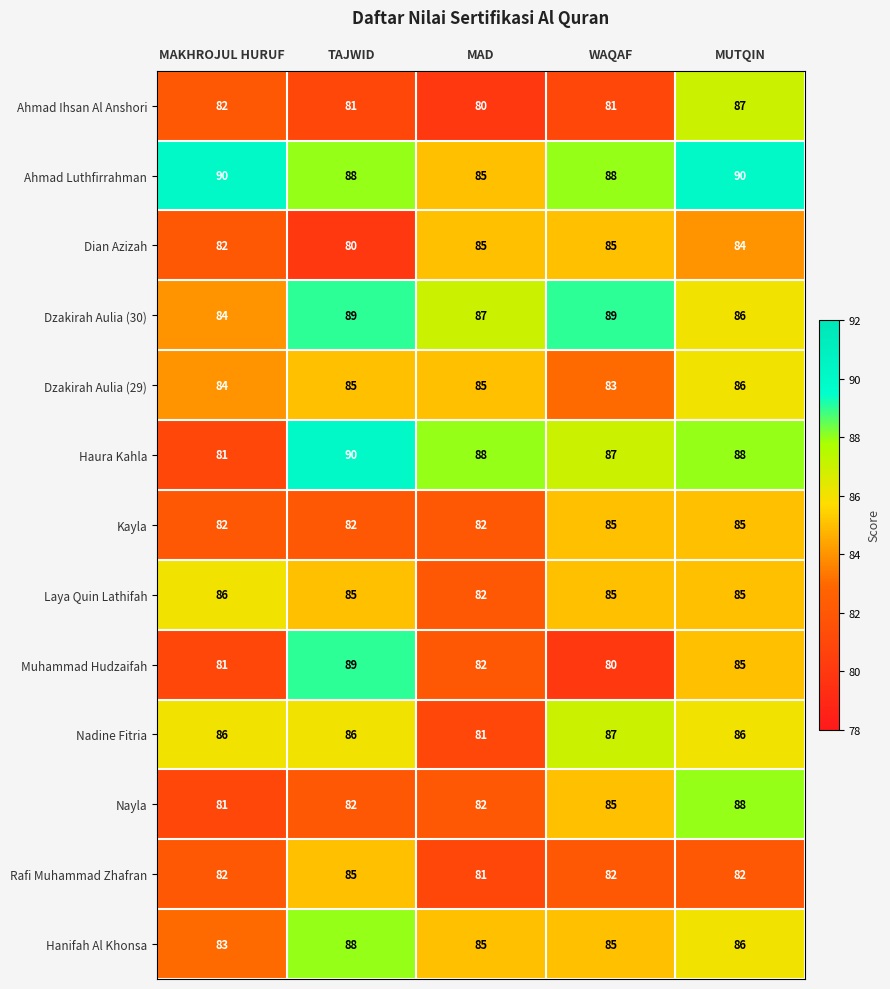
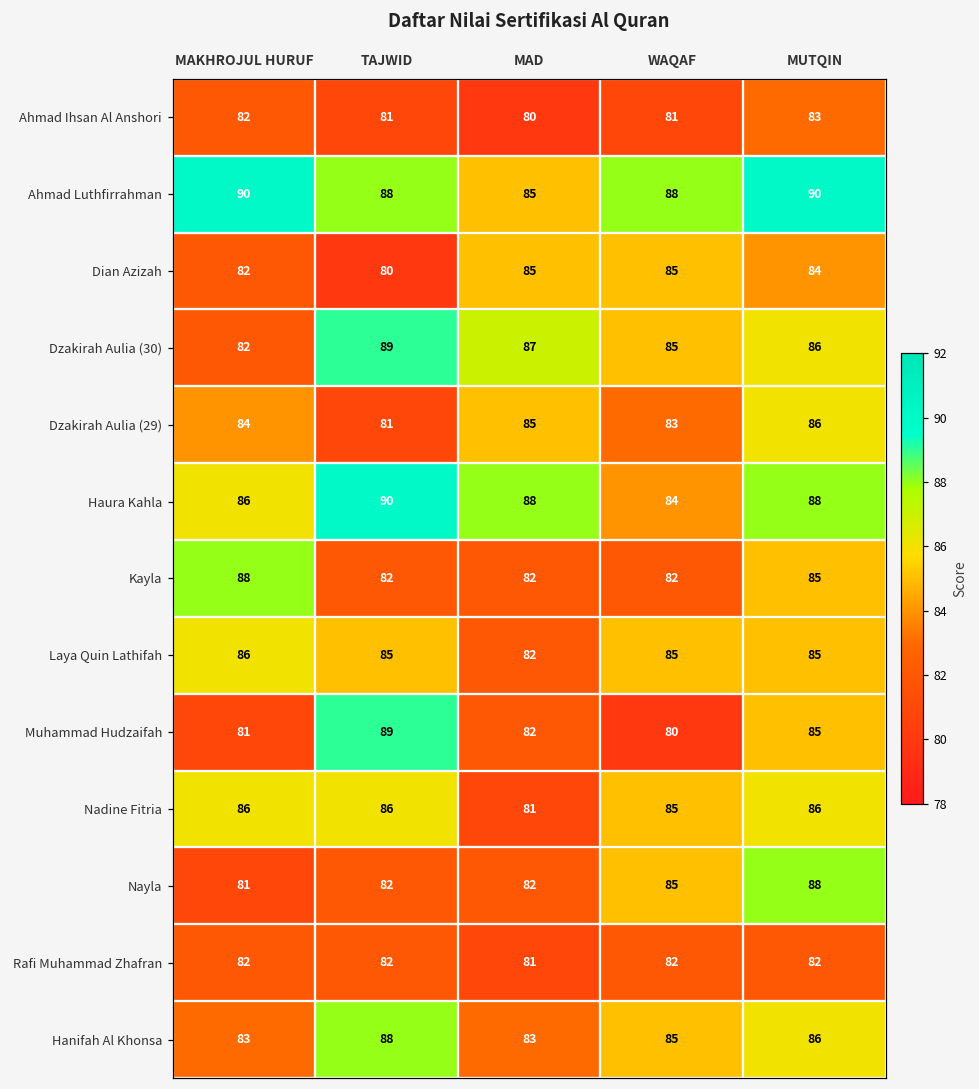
Ahmad Ihsan Al Anshori, MUTQIN: 87 -> 83
Dzakirah Aulia (30), MAKHROJUL HURUF: 84 -> 82
Dzakirah Aulia (30), WAQAF: 89 -> 85
Dzakirah Aulia (29), TAJWID: 85 -> 81
Haura Kahla, MAKHROJUL HURUF: 81 -> 86
Haura Kahla, WAQAF: 87 -> 84
Kayla, MAKHROJUL HURUF: 82 -> 88
Kayla, WAQAF: 85 -> 82
Nadine Fitria, WAQAF: 87 -> 85
Rafi Muhammad Zhafran, TAJWID: 85 -> 82
Hanifah Al Khonsa, MAD: 85 -> 83
